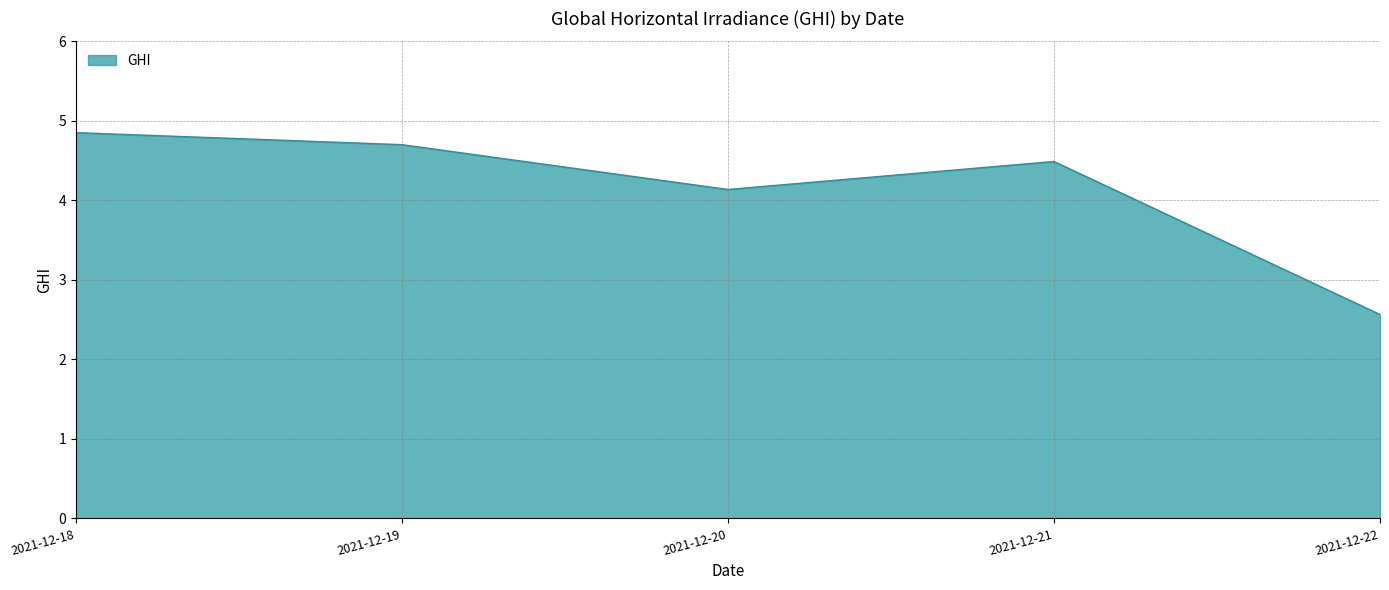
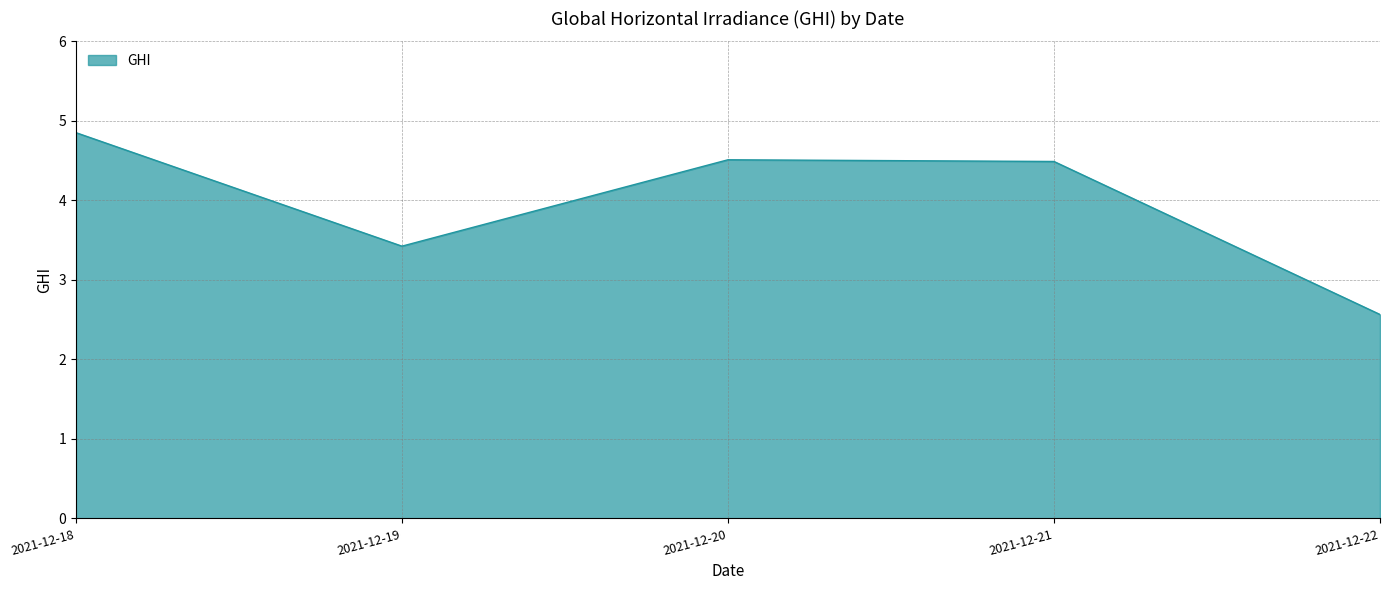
2021-12-19: 4.7 -> 3.4
2021-12-20: 4.1 -> 4.5
